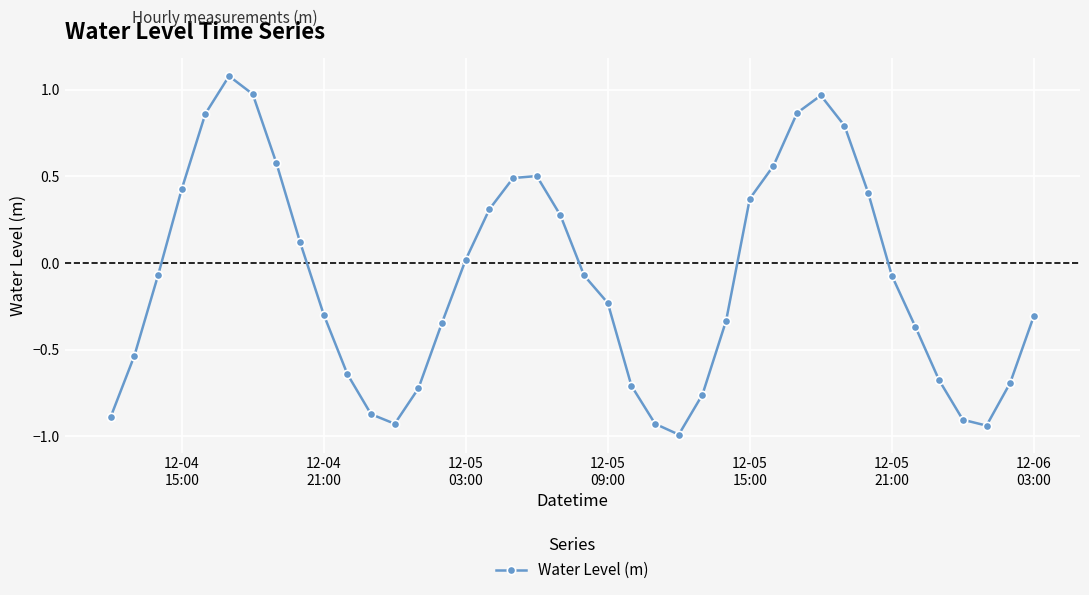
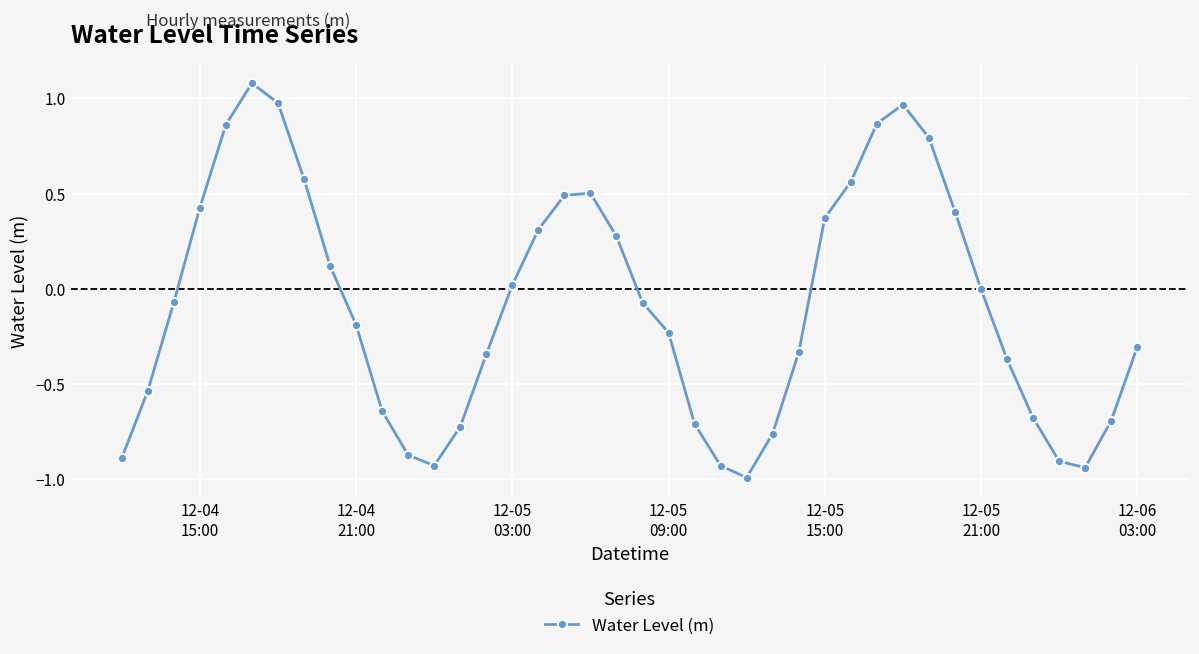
12-04 21:00: -0.30 -> -0.19
12-05 21:00: -0.07 -> 0.00
